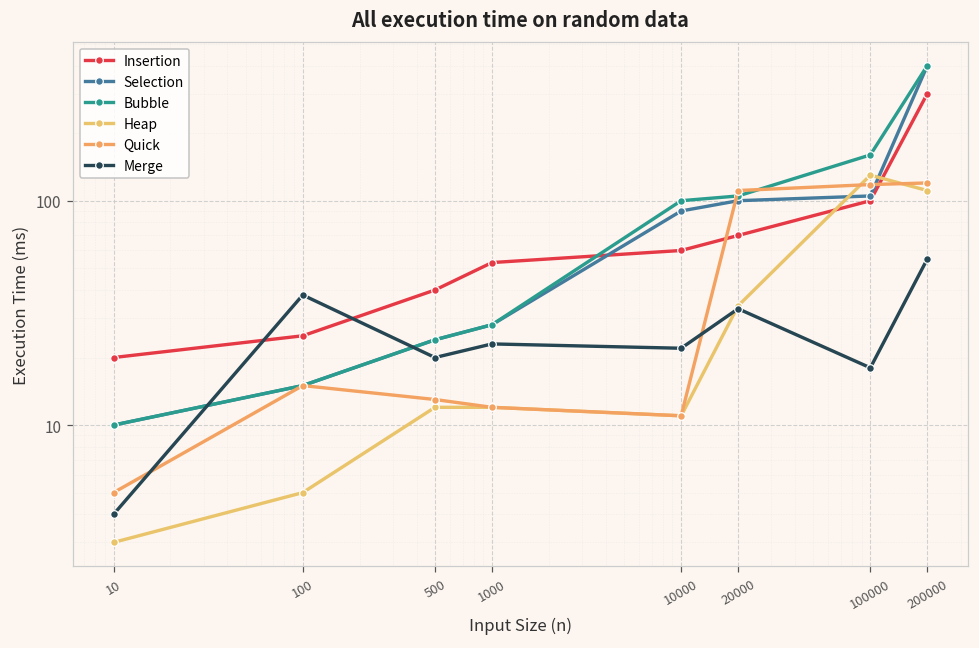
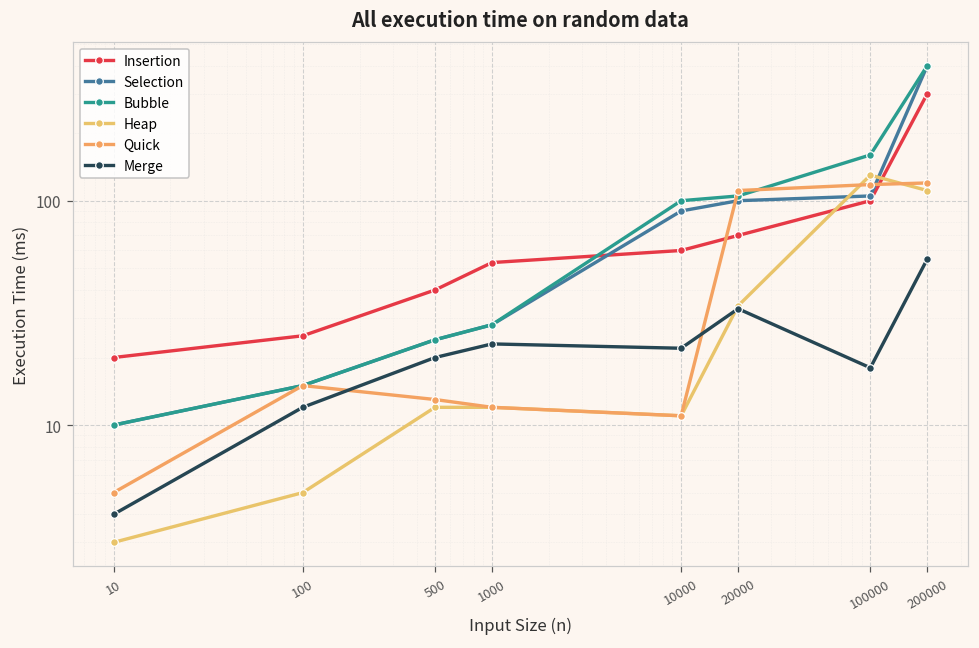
Merge, 100: 38 -> 12
